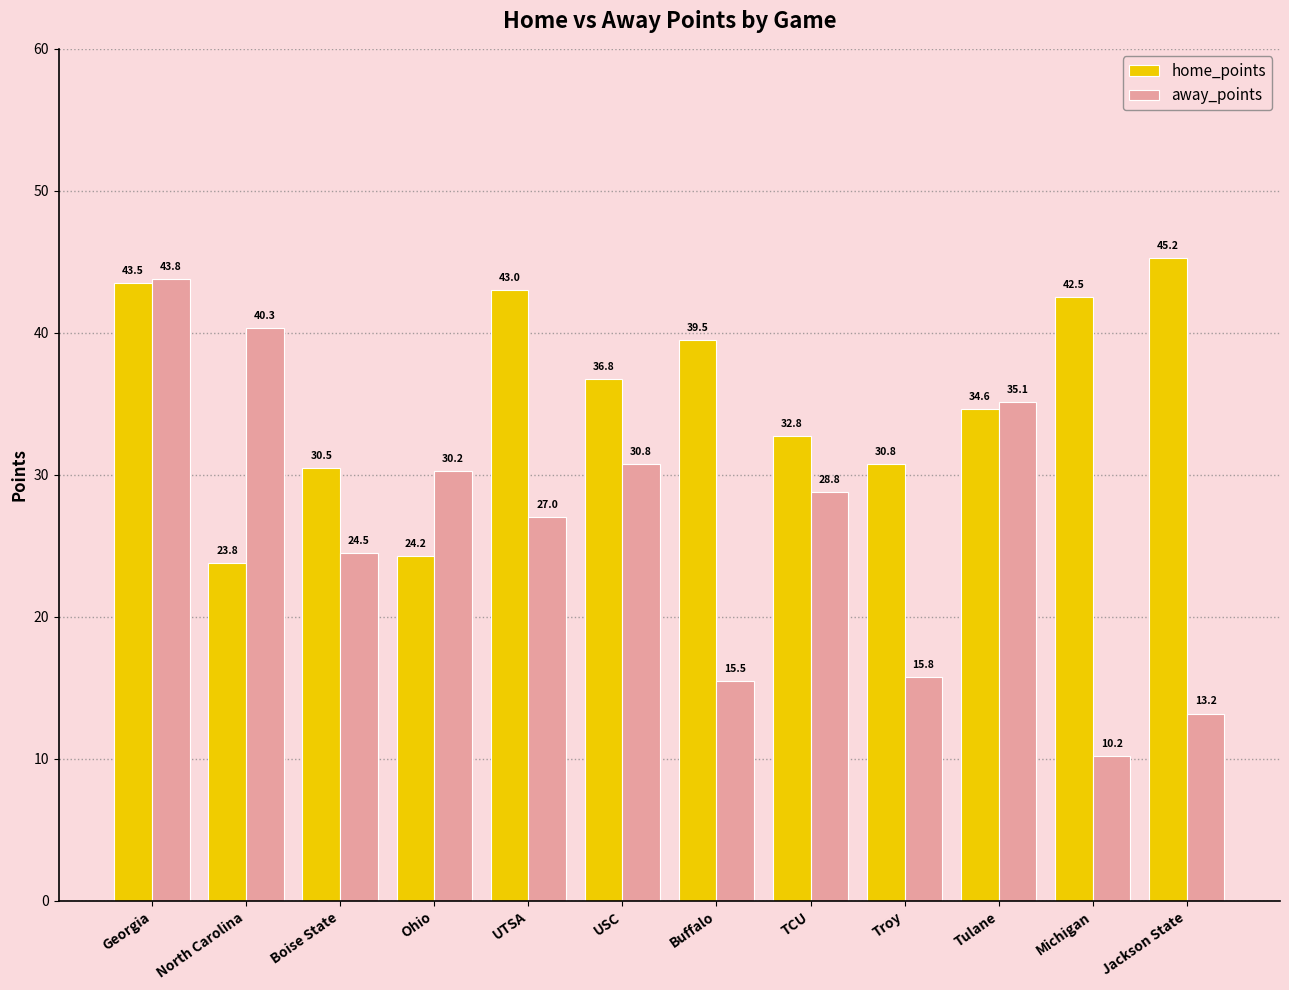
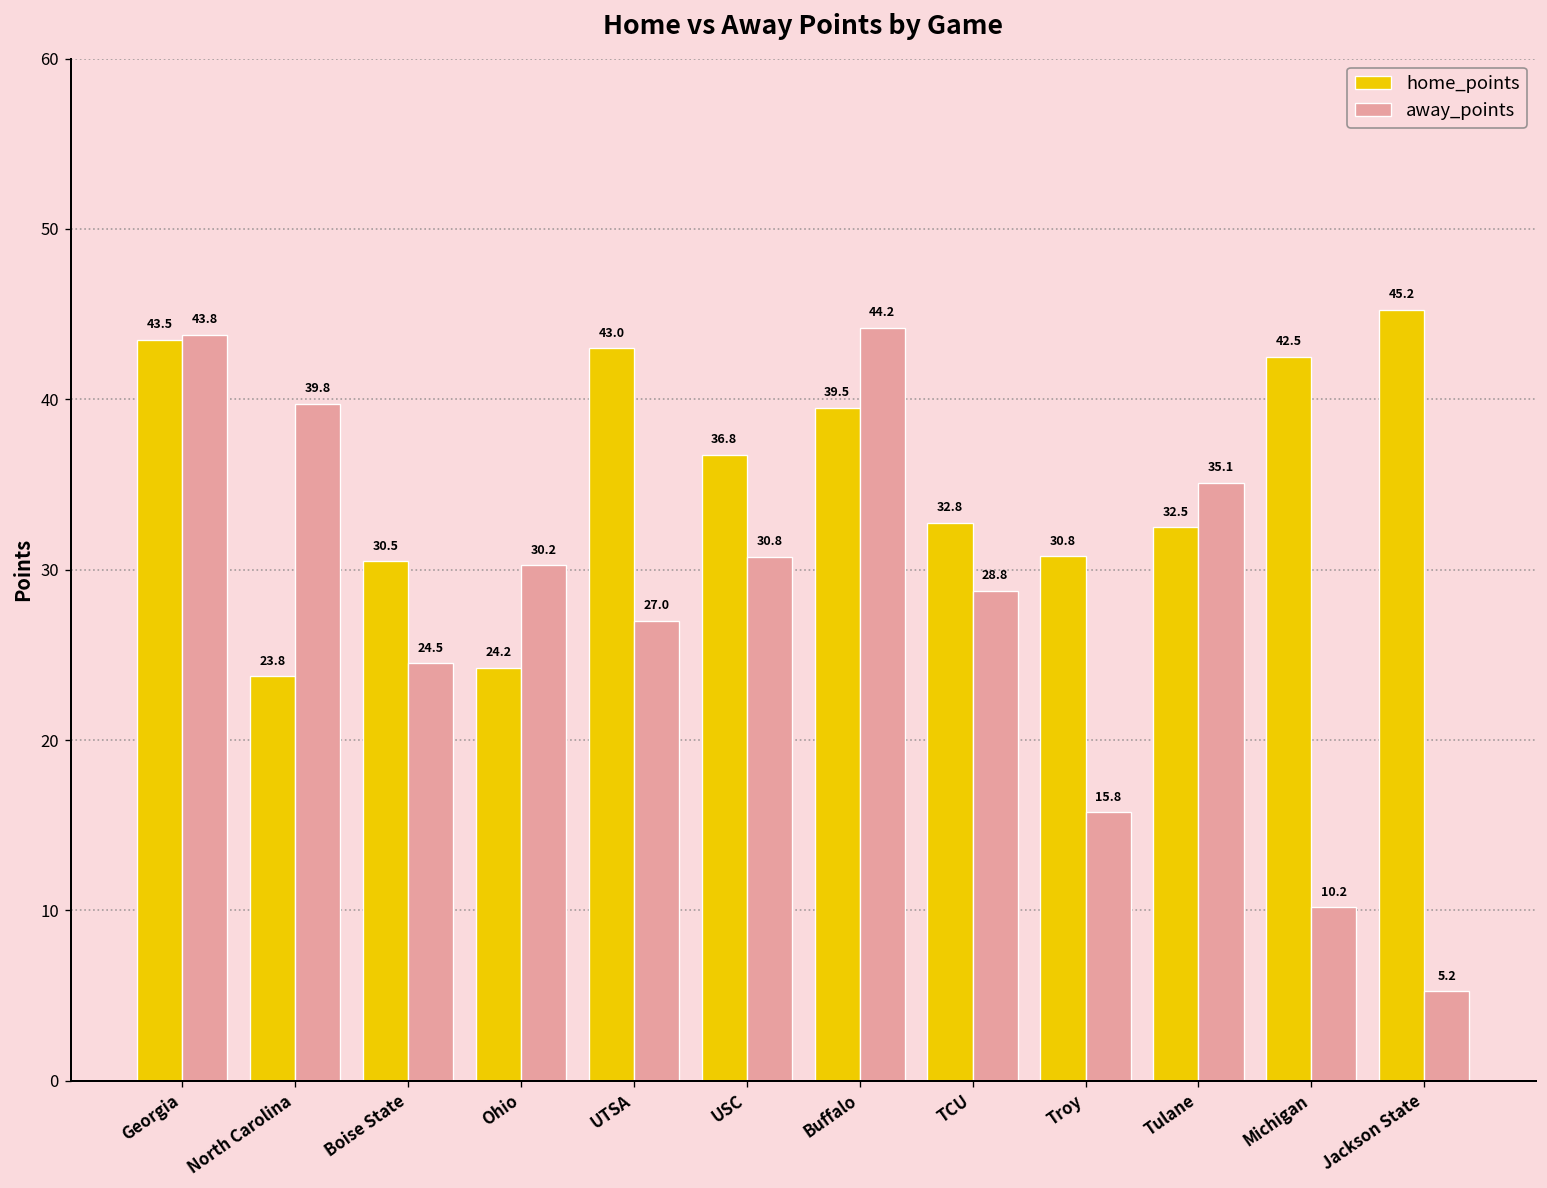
away_points, North Carolina: 40.3 -> 39.8
away_points, Buffalo: 15.5 -> 44.2
home_points, Tulane: 34.6 -> 32.5
away_points, Jackson State: 13.2 -> 5.2
